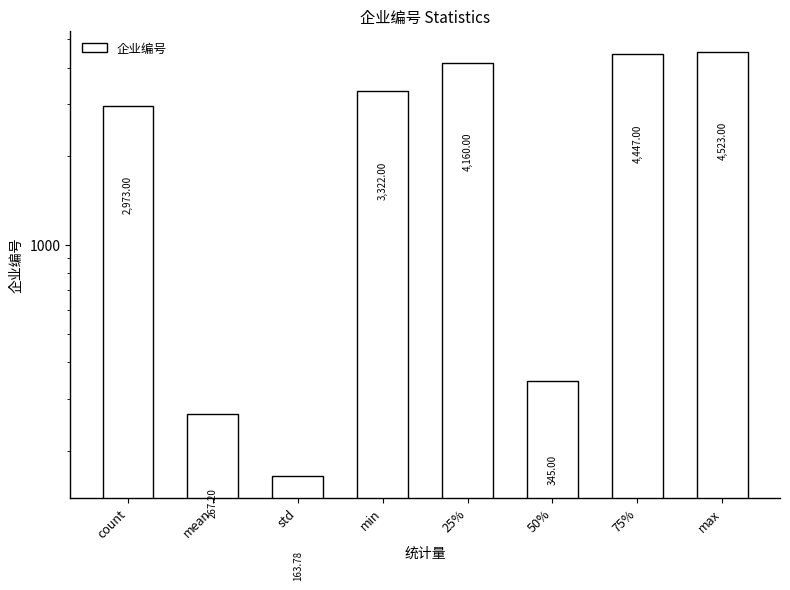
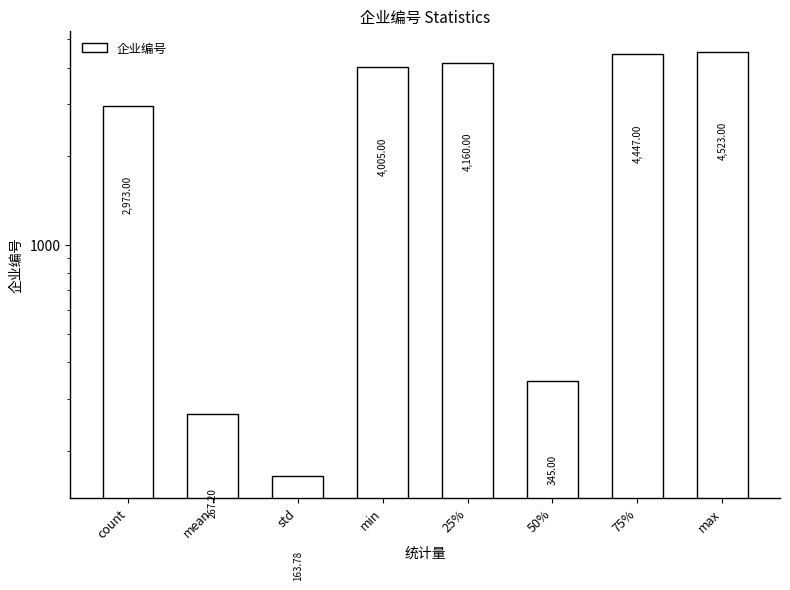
min: 3,322.00 -> 4,005.00
